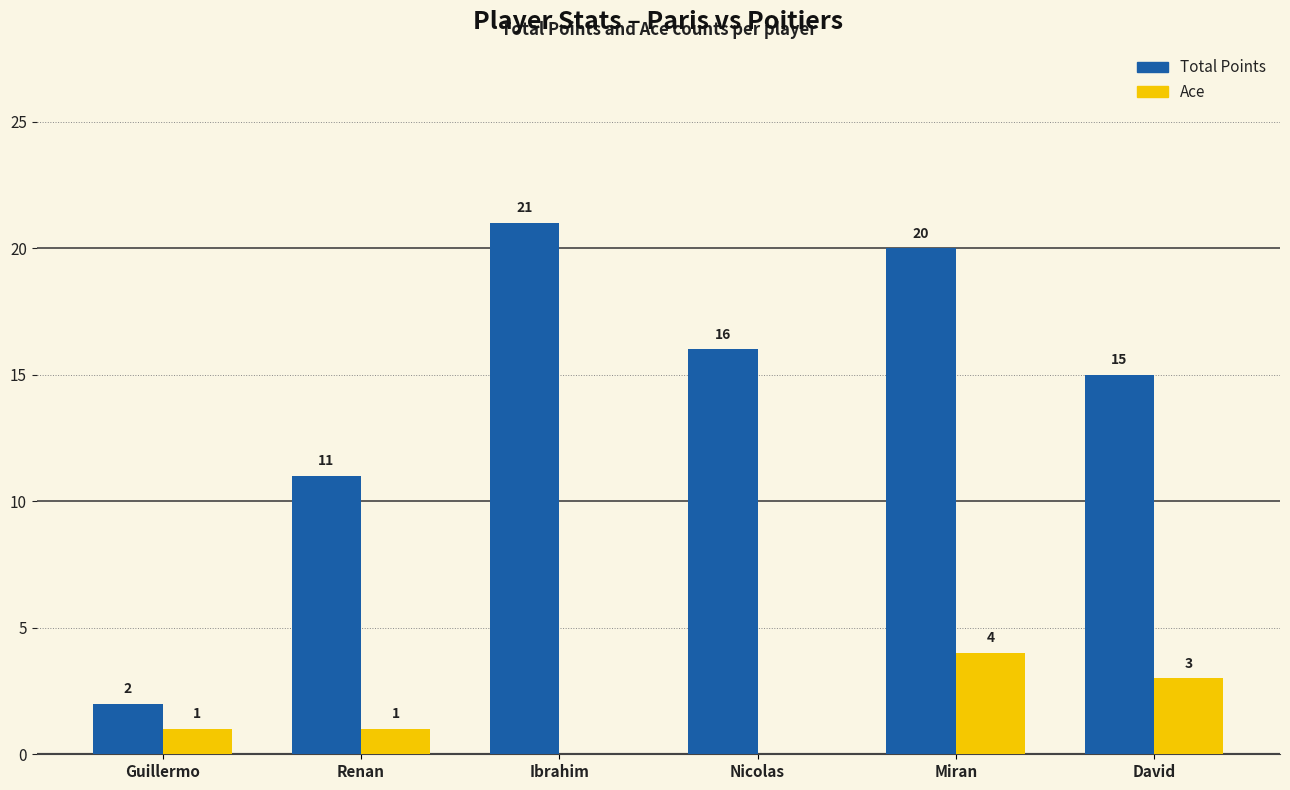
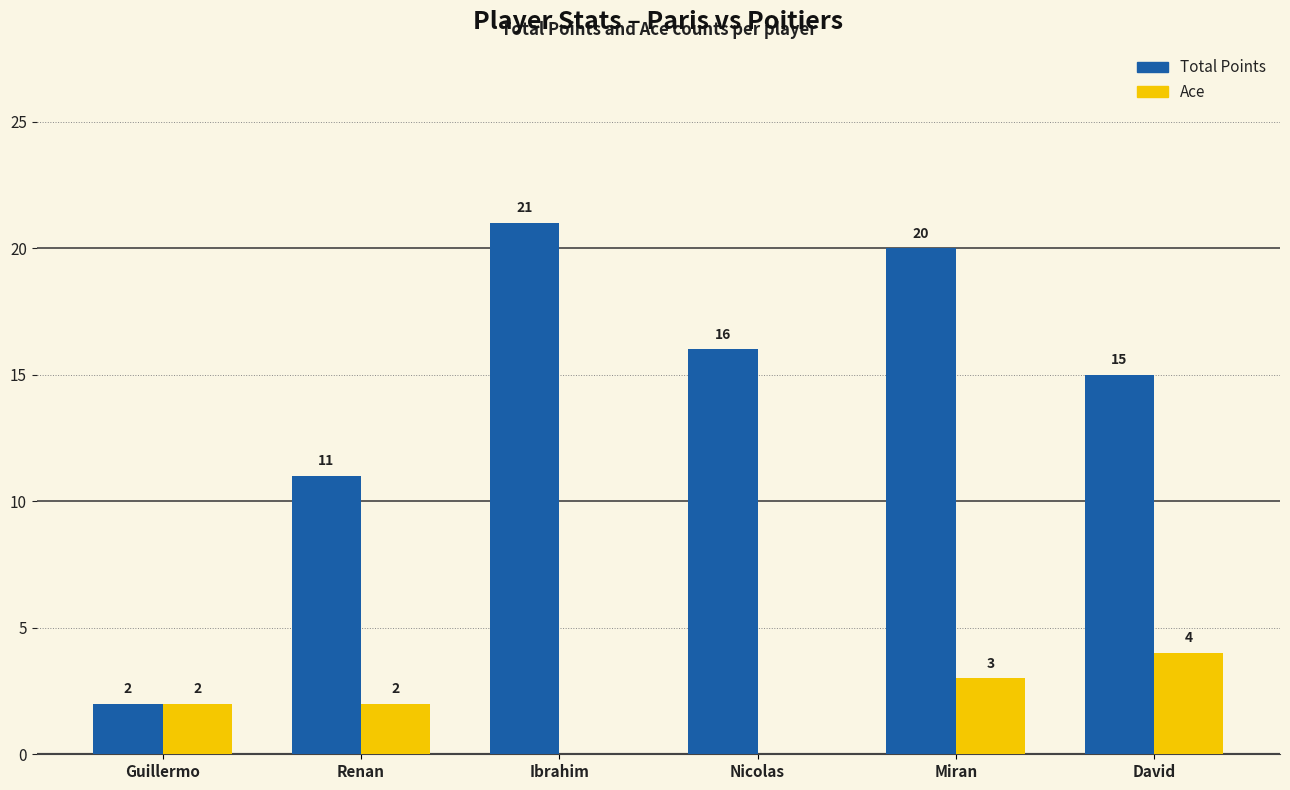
Ace, Guillermo: 1 -> 2
Ace, Renan: 1 -> 2
Ace, Miran: 4 -> 3
Ace, David: 3 -> 4
